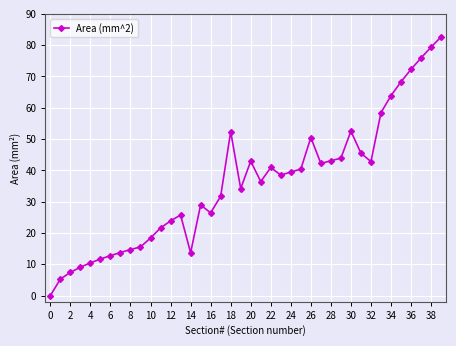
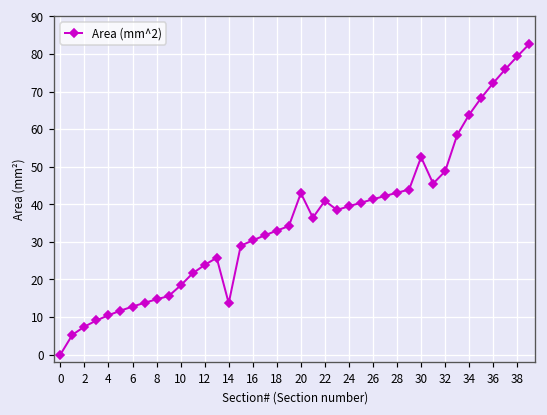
16: 26 -> 30
18: 52 -> 33
26: 51 -> 41
32: 43 -> 49
